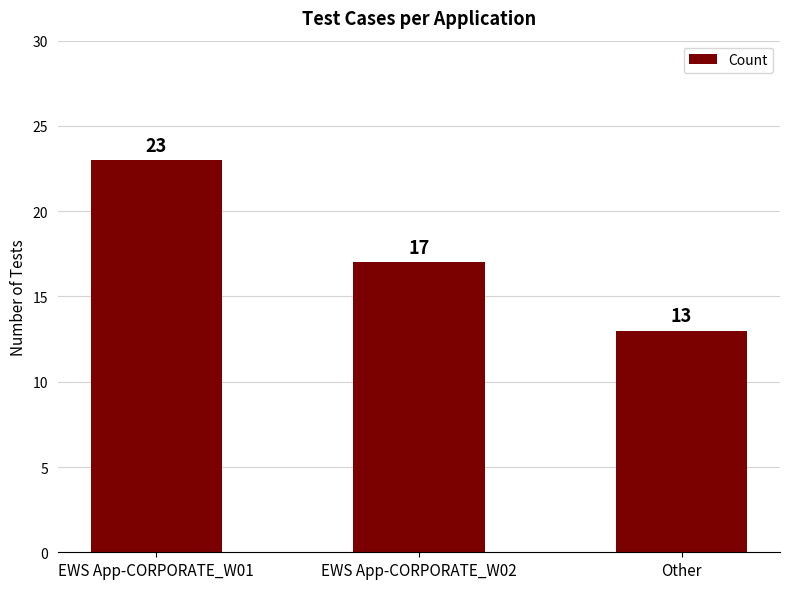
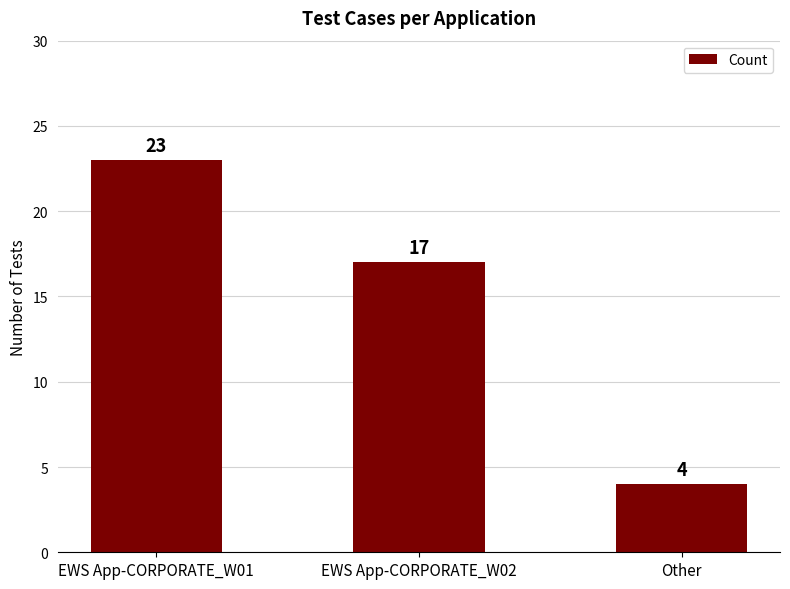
Other: 13 -> 4
